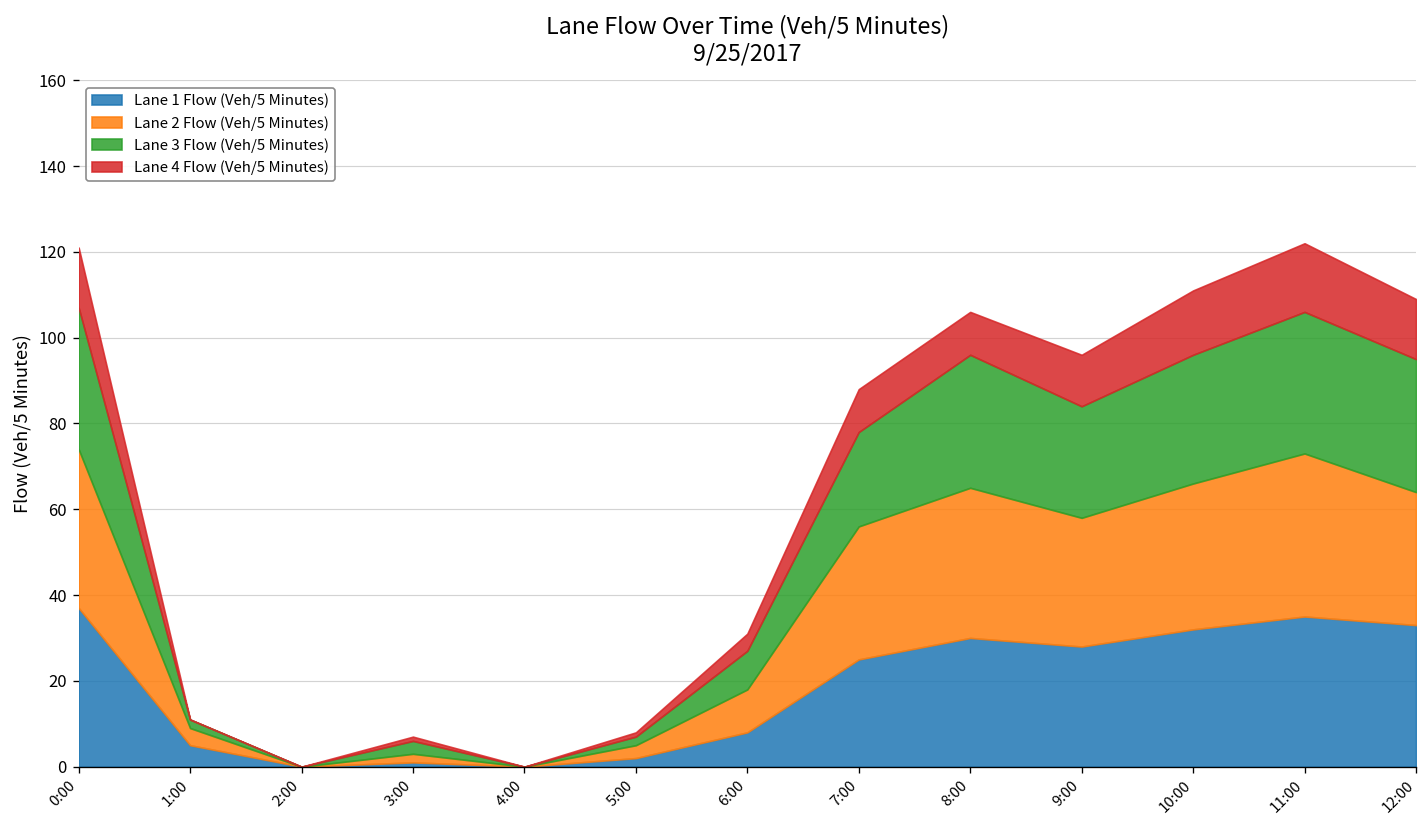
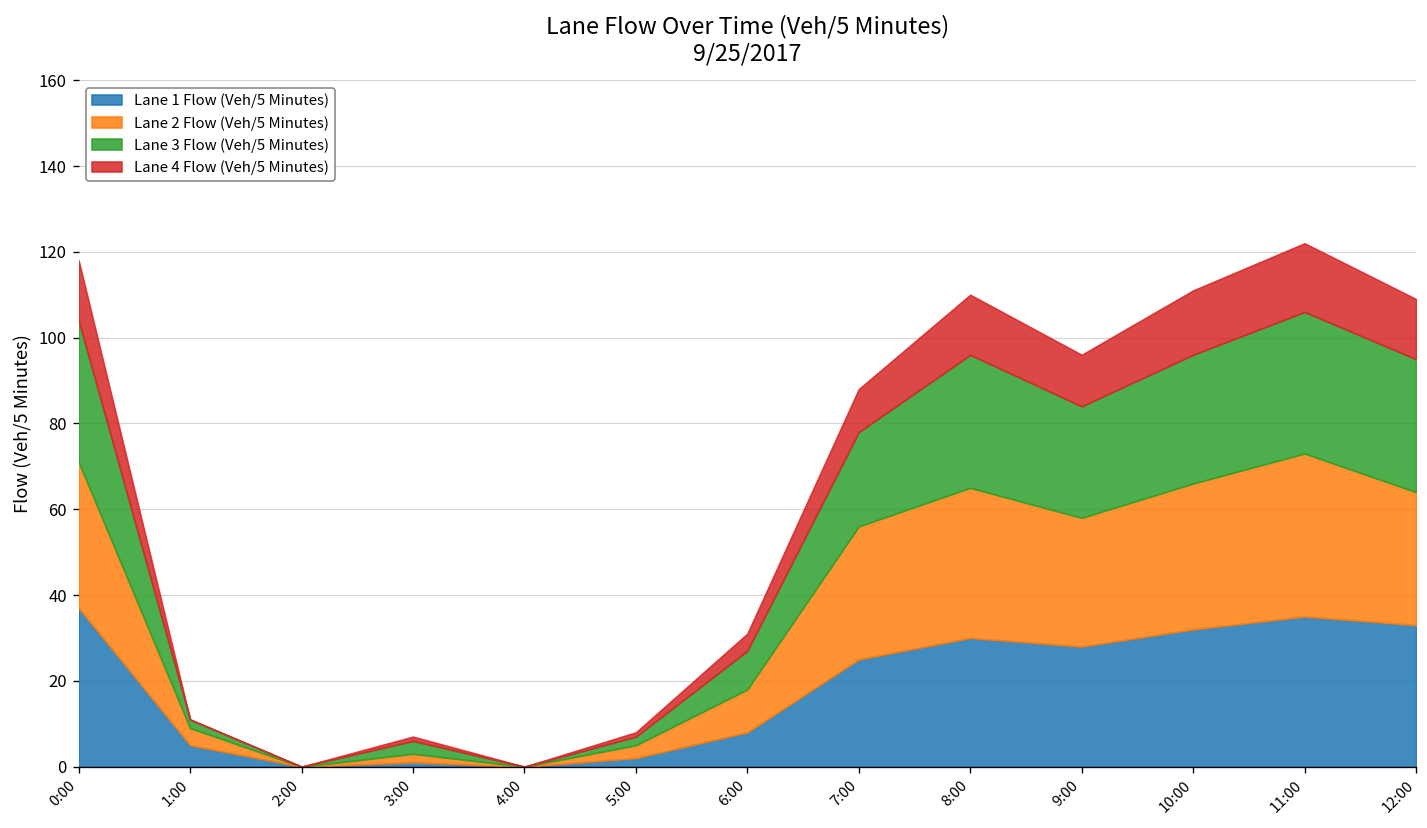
Lane 2 Flow (Veh/5 Minutes), 0:00: 37 -> 34
Lane 4 Flow (Veh/5 Minutes), 8:00: 10 -> 14
